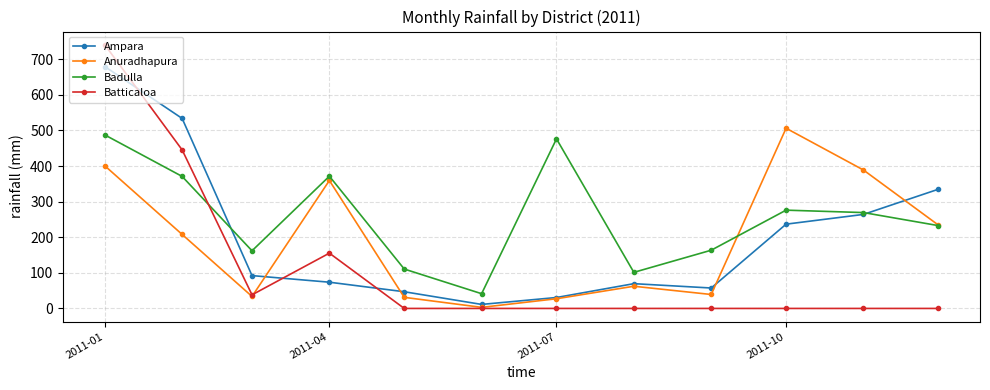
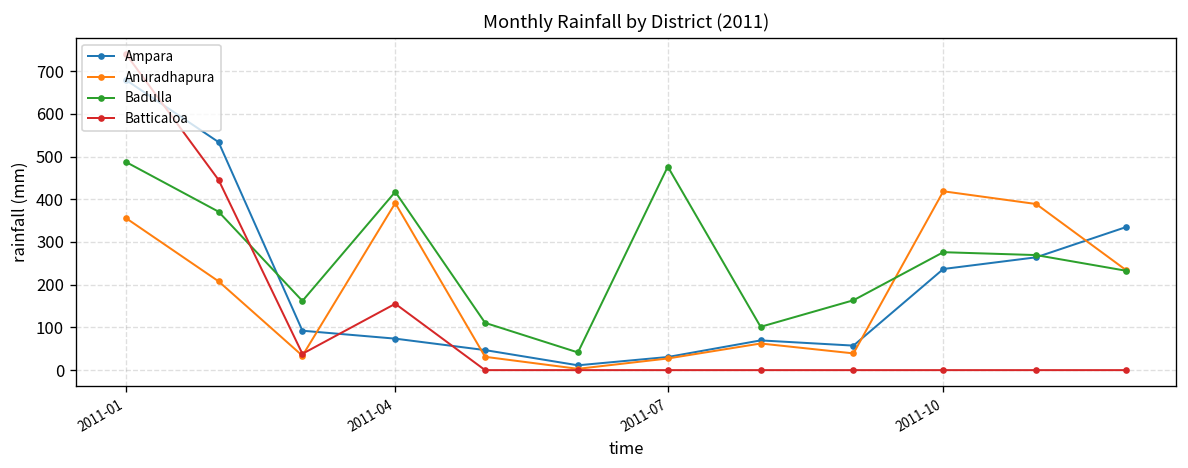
Anuradhapura, 2011-01: 400 -> 360
Anuradhapura, 2011-04: 360 -> 390
Badulla, 2011-04: 370 -> 420
Anuradhapura, 2011-10: 510 -> 420
